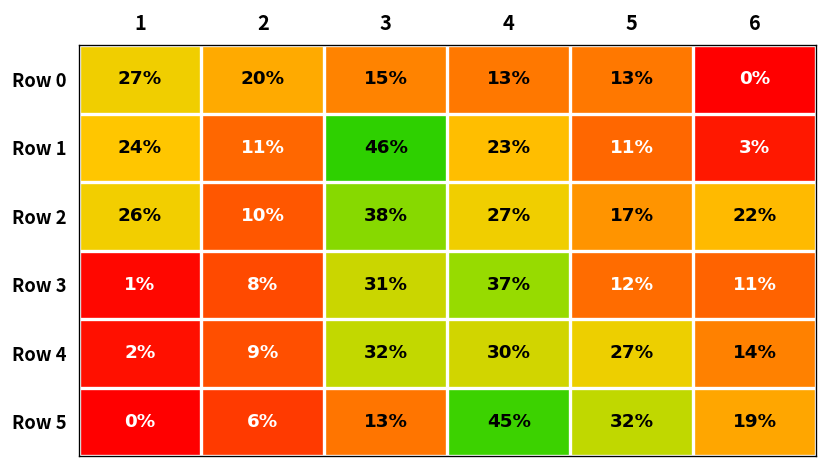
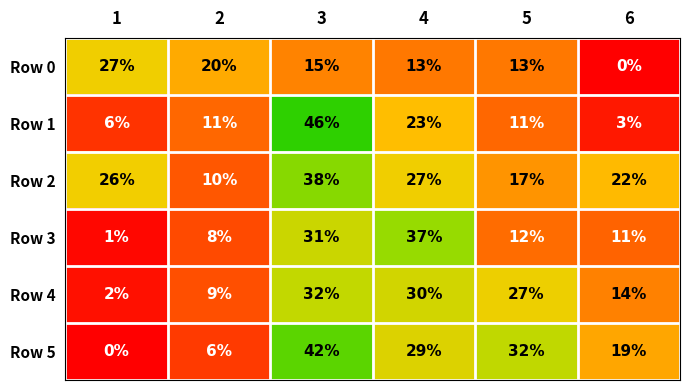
Row 1, 1: 24% -> 6%
Row 5, 3: 13% -> 42%
Row 5, 4: 45% -> 29%
